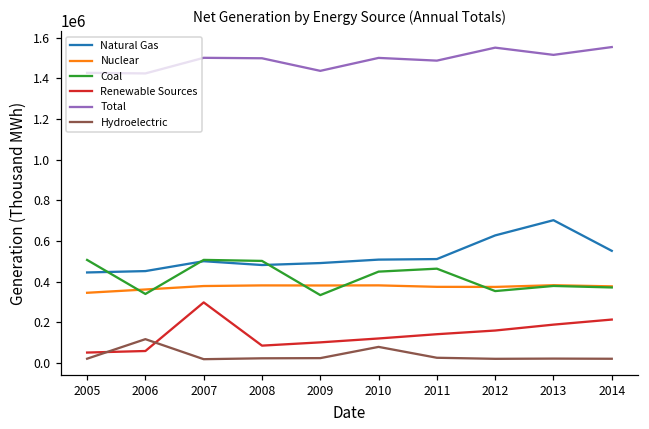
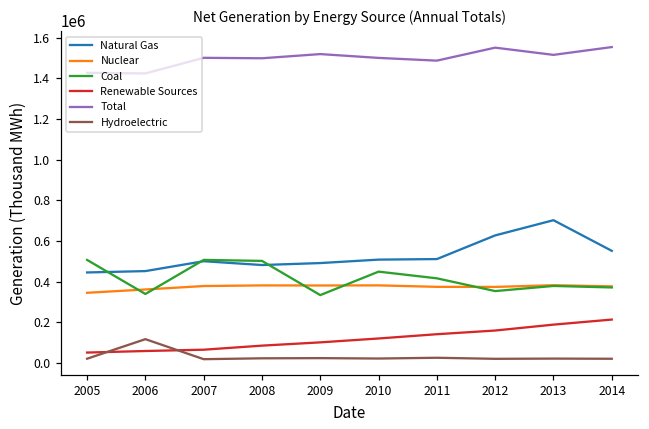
Renewable Sources, 2007: 300000 -> 70000
Total, 2009: 1440000 -> 1520000
Hydroelectric, 2010: 80000 -> 20000
Coal, 2011: 460000 -> 420000
